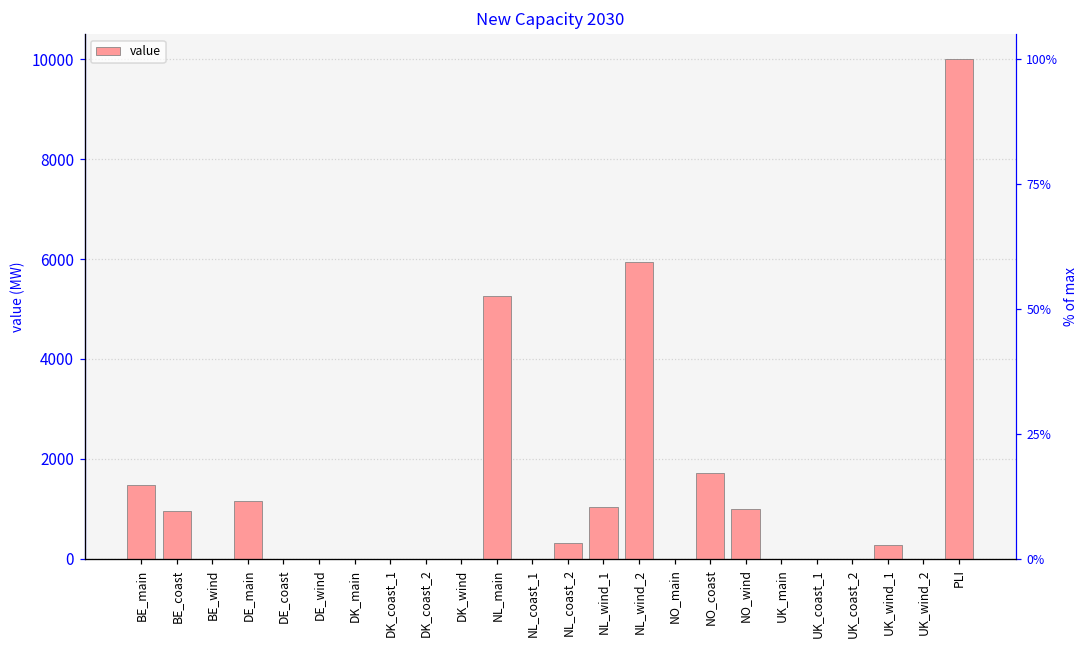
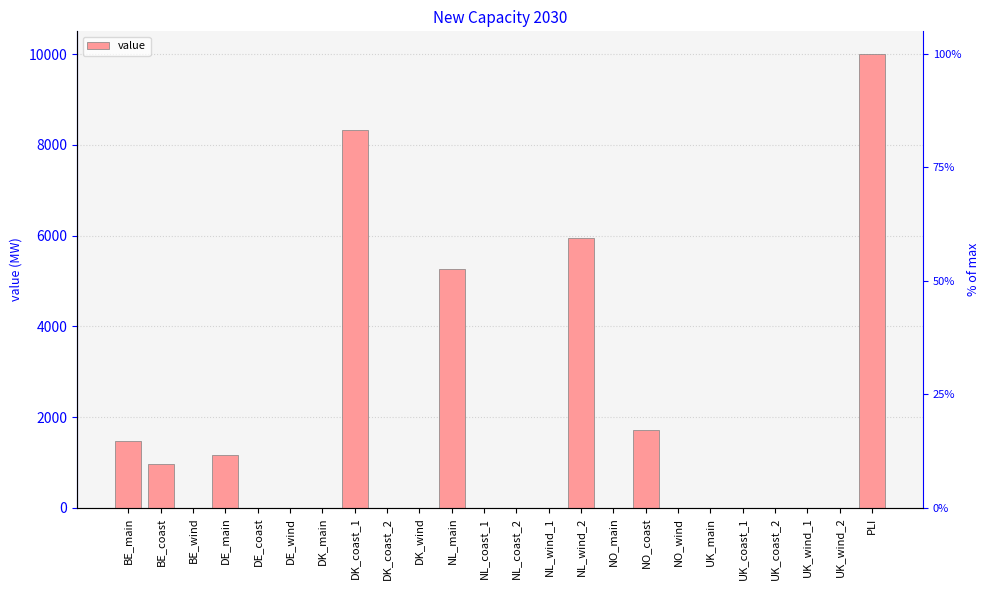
DK_coast_1: 0 -> 8300
NL_coast_2: 300 -> 0
NL_wind_1: 1000 -> 0
NO_wind: 1000 -> 0
UK_wind_1: 300 -> 0
